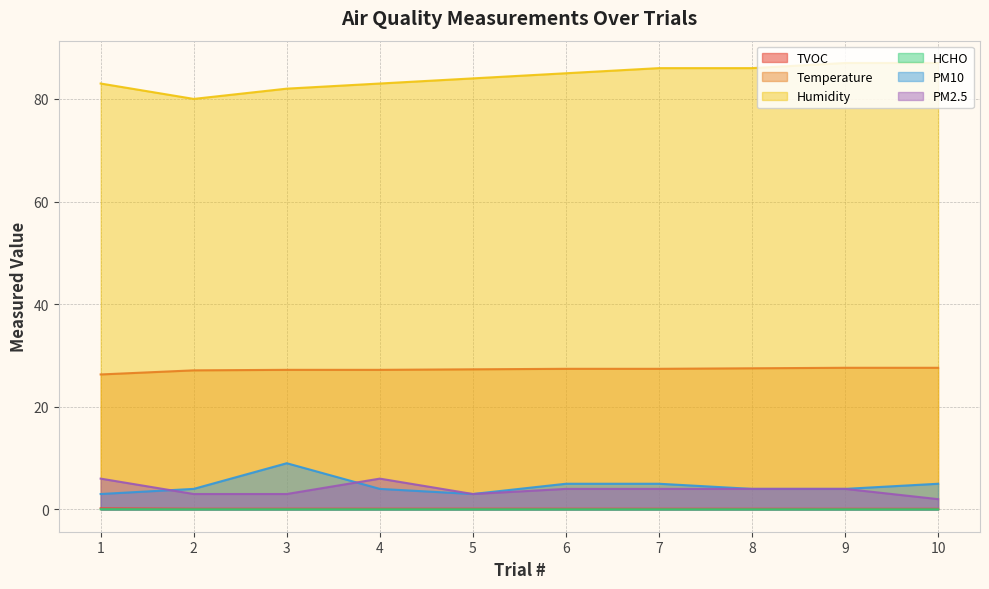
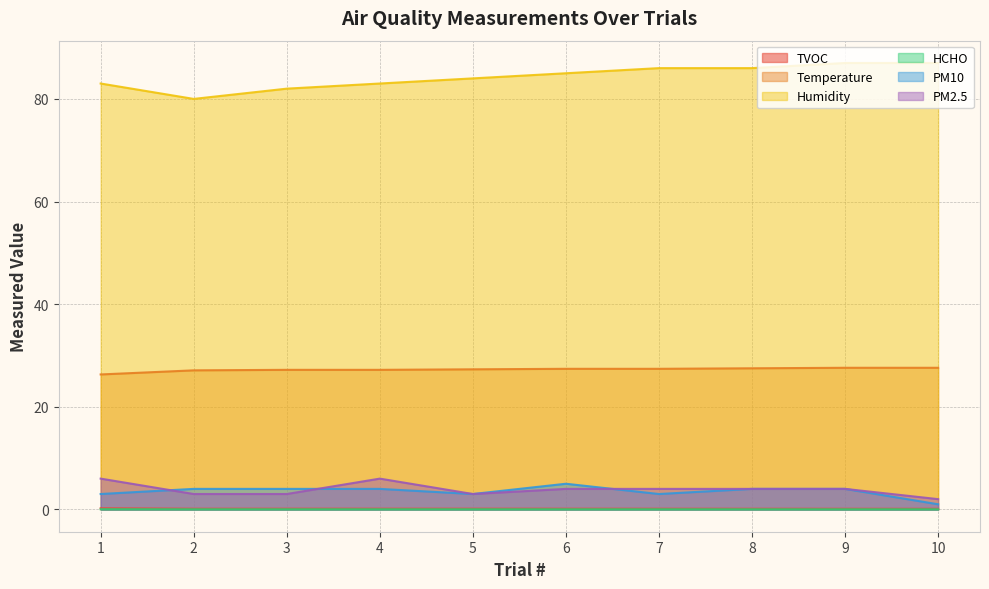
PM10, 3: 9 -> 4
PM10, 7: 5 -> 3
PM10, 10: 5 -> 1
